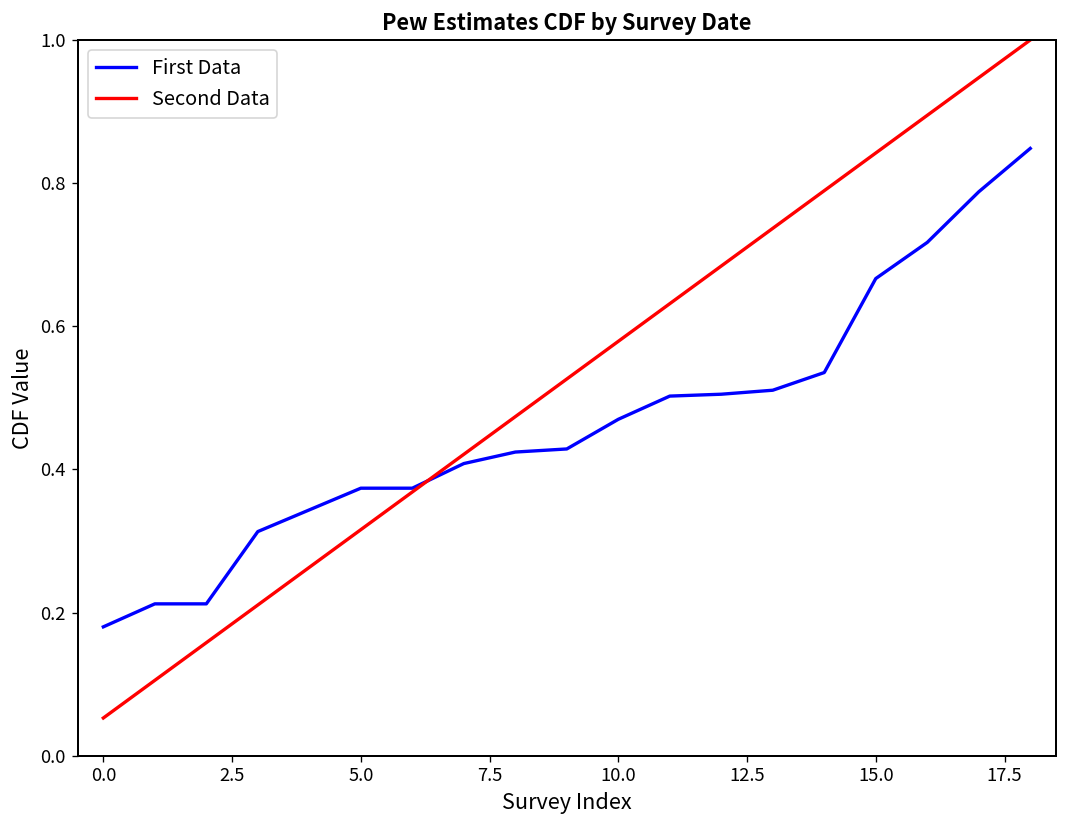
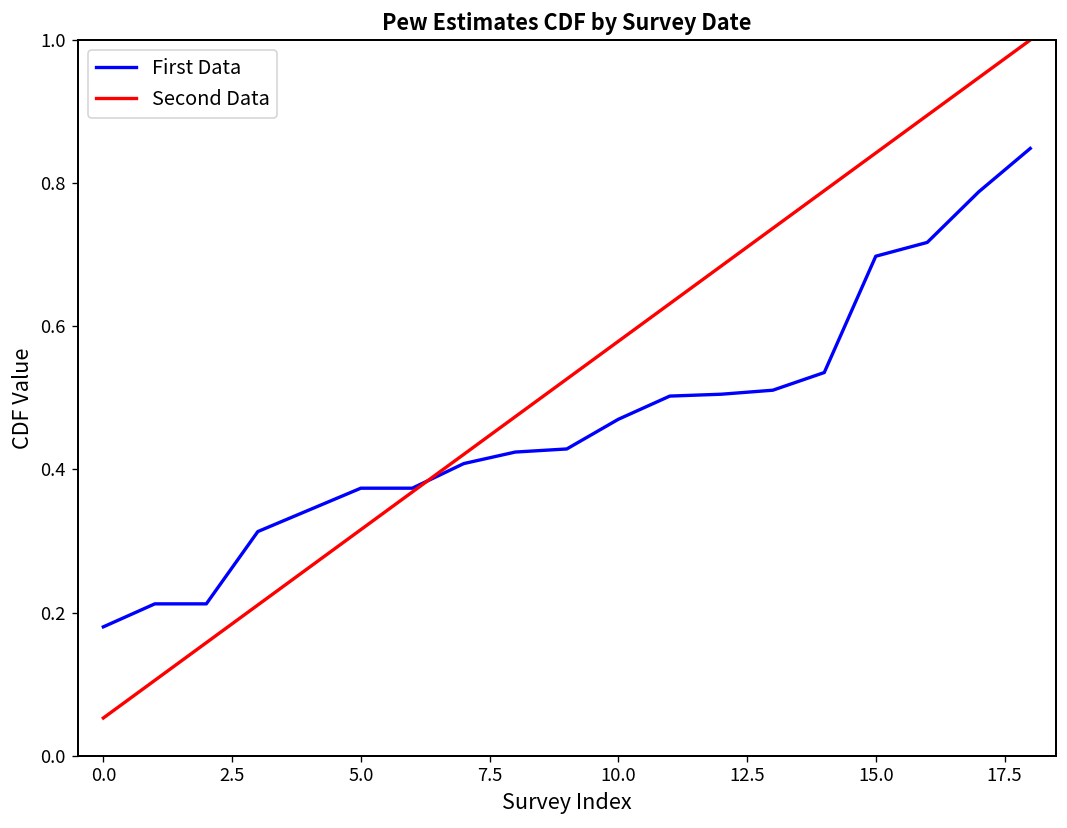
First Data, 15.0: 0.67 -> 0.70
